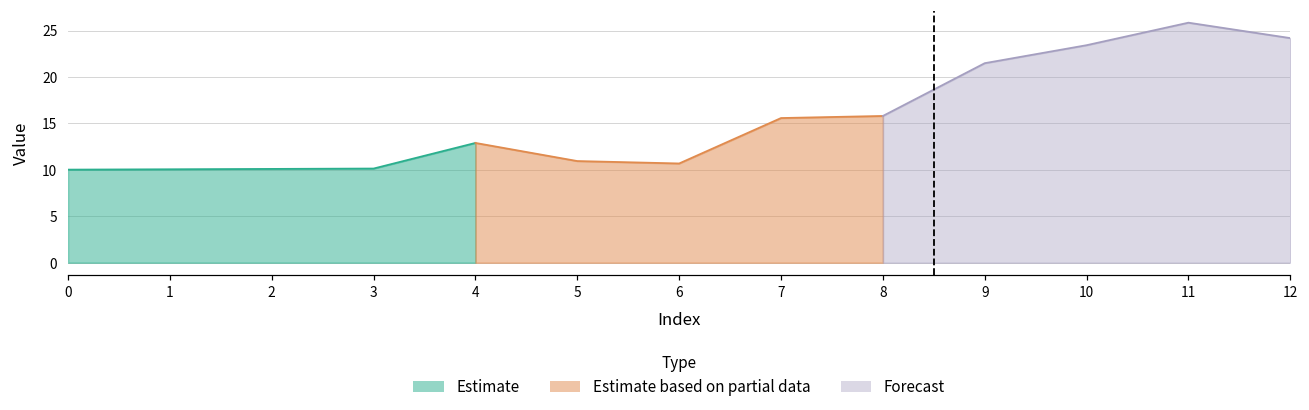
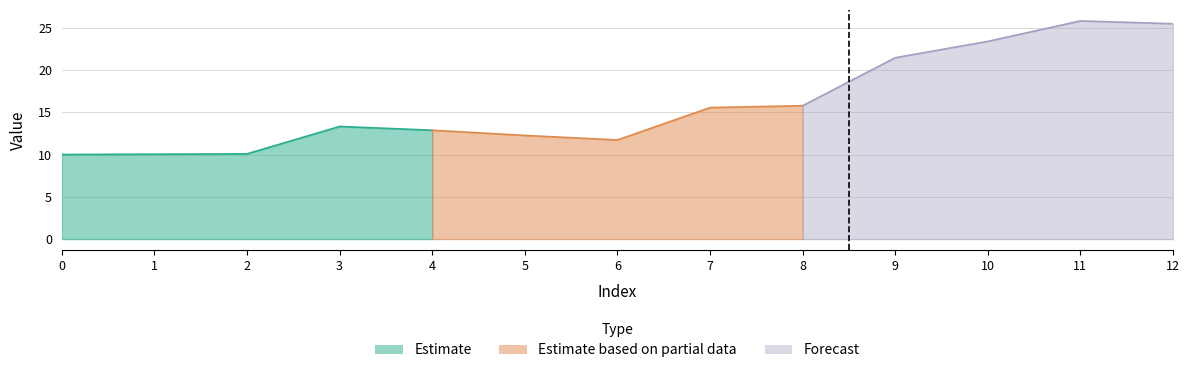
Estimate, 3: 10 -> 13
Estimate based on partial data, 5: 11 -> 12
Estimate based on partial data, 6: 11 -> 12
Forecast, 12: 24 -> 26
